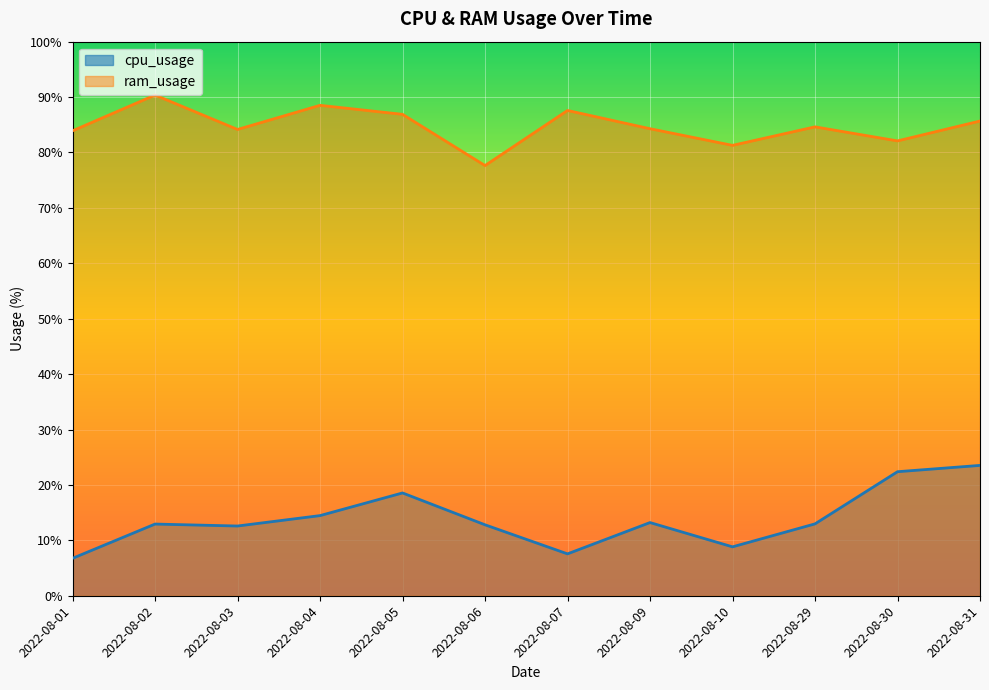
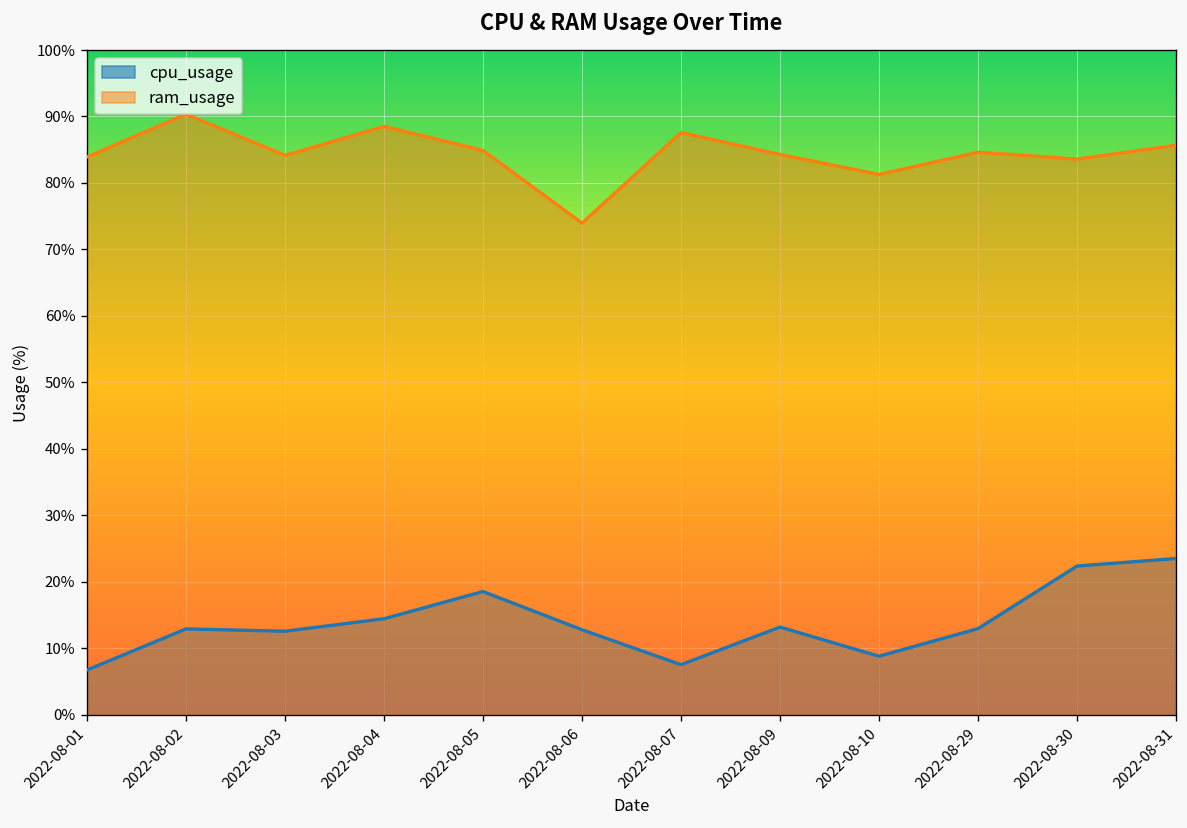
ram_usage, 2022-08-05: 87% -> 85%
ram_usage, 2022-08-06: 78% -> 74%
ram_usage, 2022-08-30: 82% -> 84%
